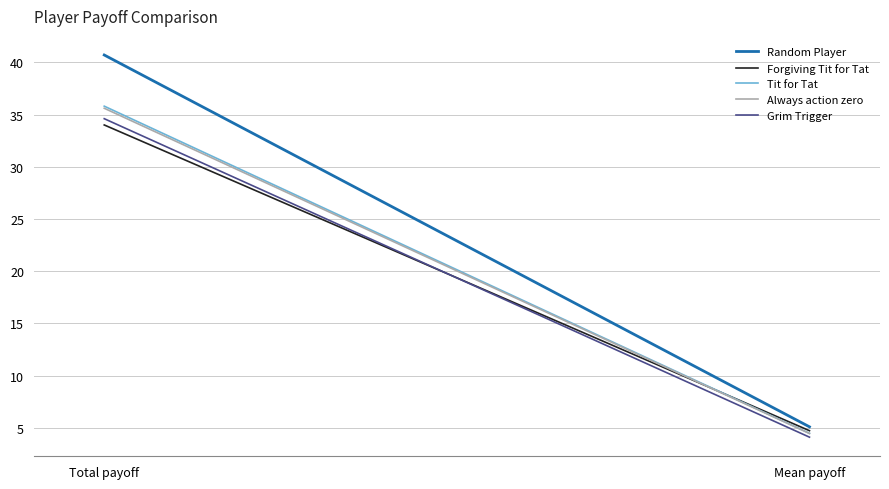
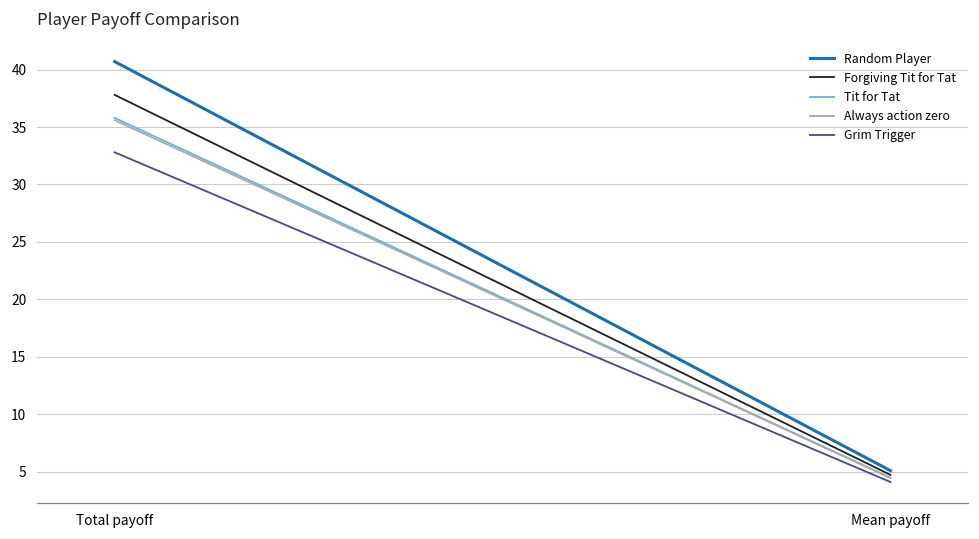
Forgiving Tit for Tat, Total payoff: 34.0 -> 37.8
Grim Trigger, Total payoff: 34.6 -> 32.8
